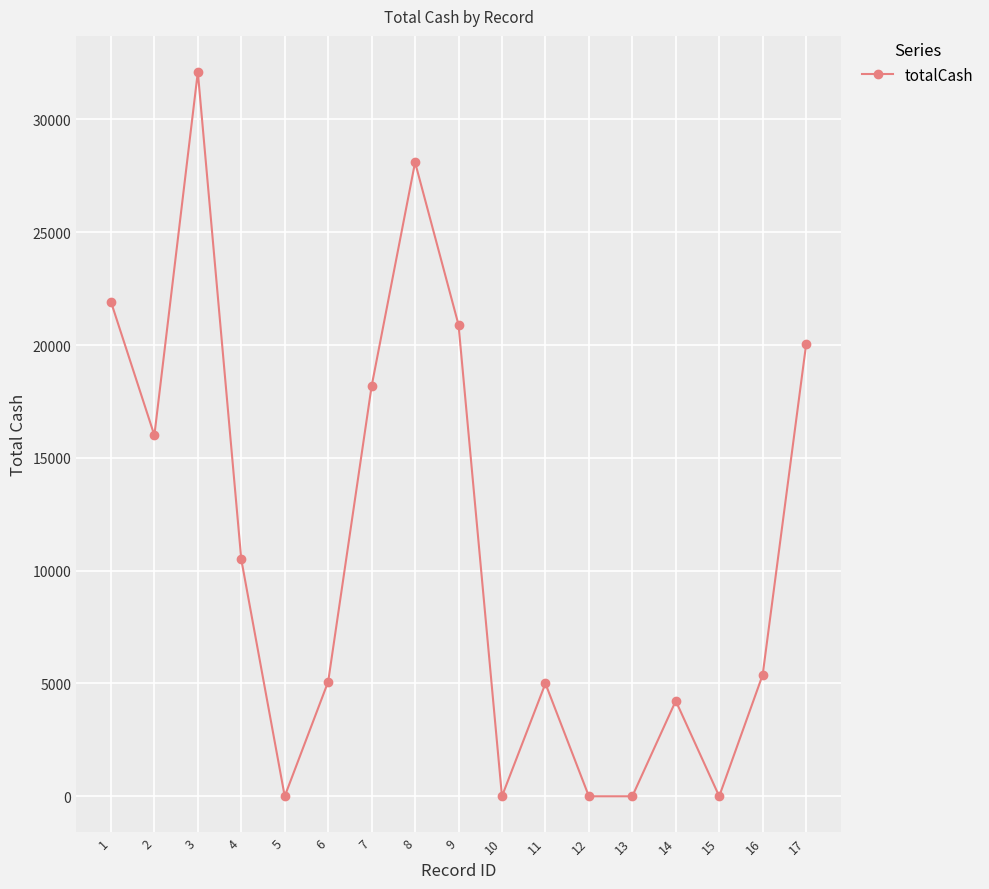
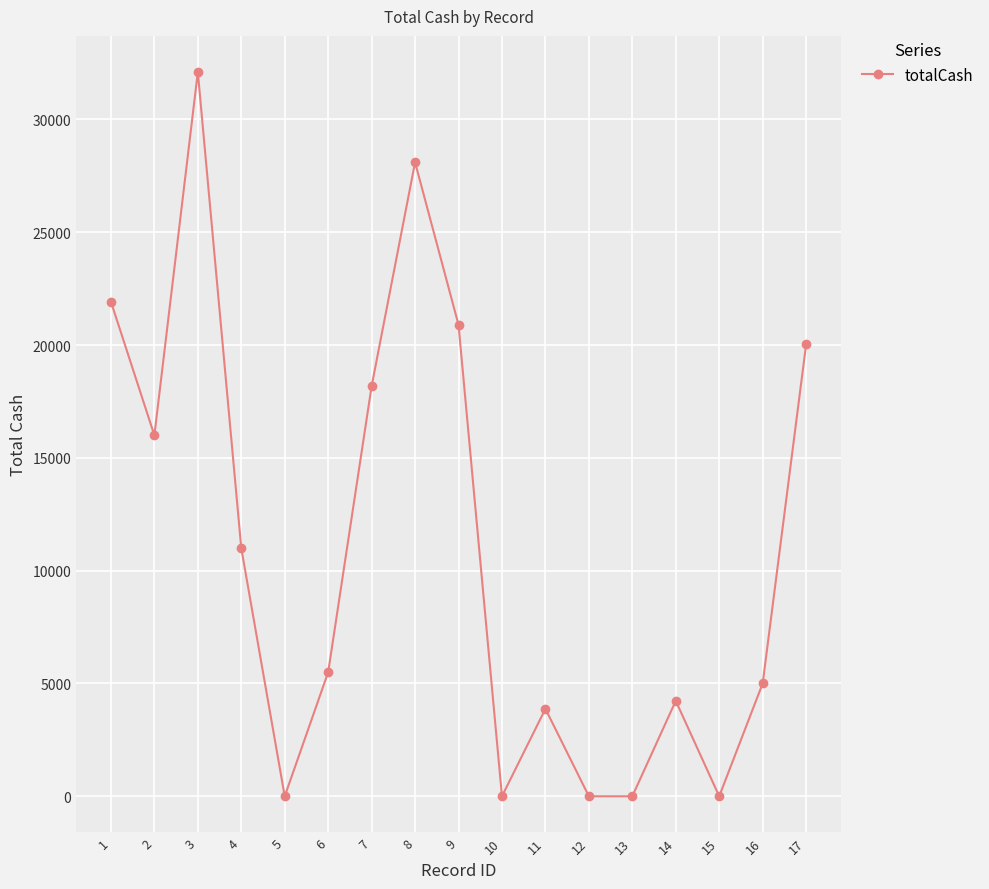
4: 10500 -> 11000
6: 5100 -> 5500
11: 5000 -> 3900
16: 5400 -> 5000
